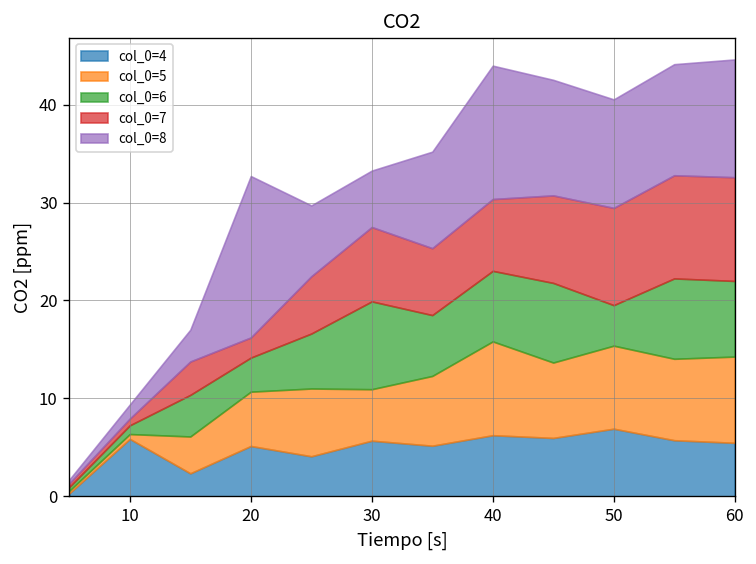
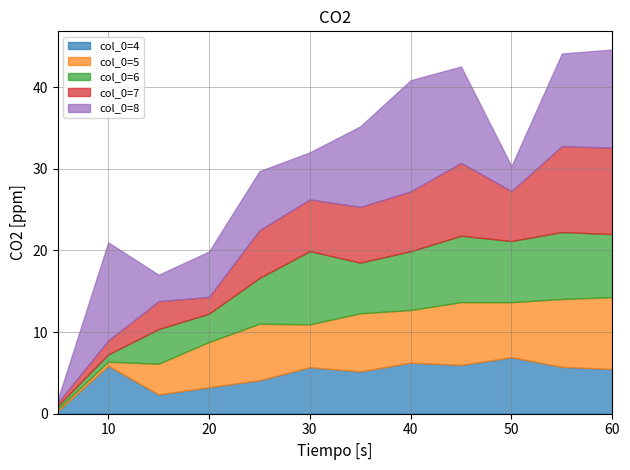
col_0=7, 10: 1 -> 2
col_0=8, 10: 1 -> 12
col_0=4, 20: 5 -> 3
col_0=8, 20: 16 -> 6
col_0=7, 30: 8 -> 6
col_0=5, 40: 10 -> 6
col_0=5, 50: 8 -> 7
col_0=6, 50: 4 -> 7
col_0=7, 50: 10 -> 6
col_0=8, 50: 11 -> 3
